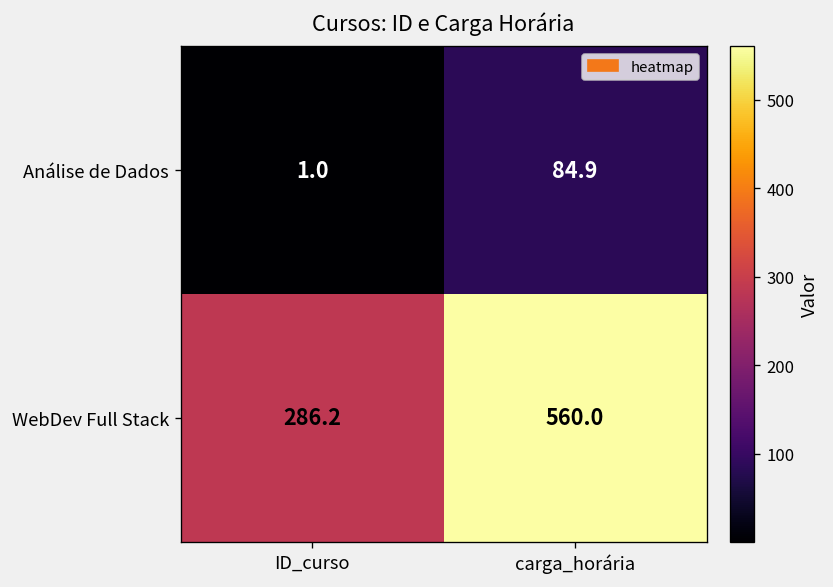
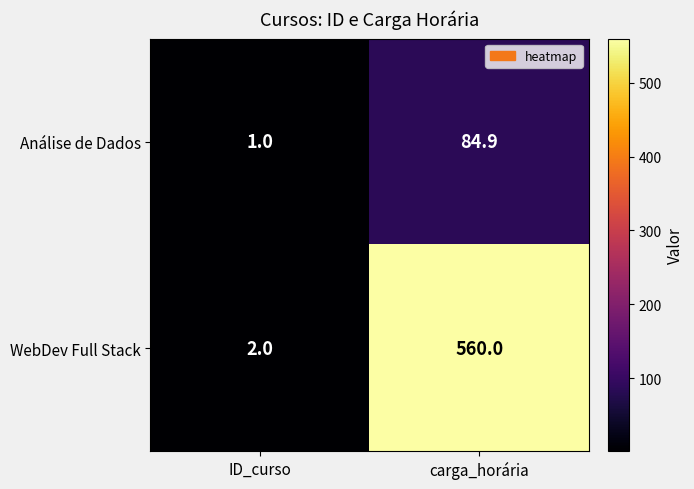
WebDev Full Stack, ID_curso: 286.2 -> 2.0
